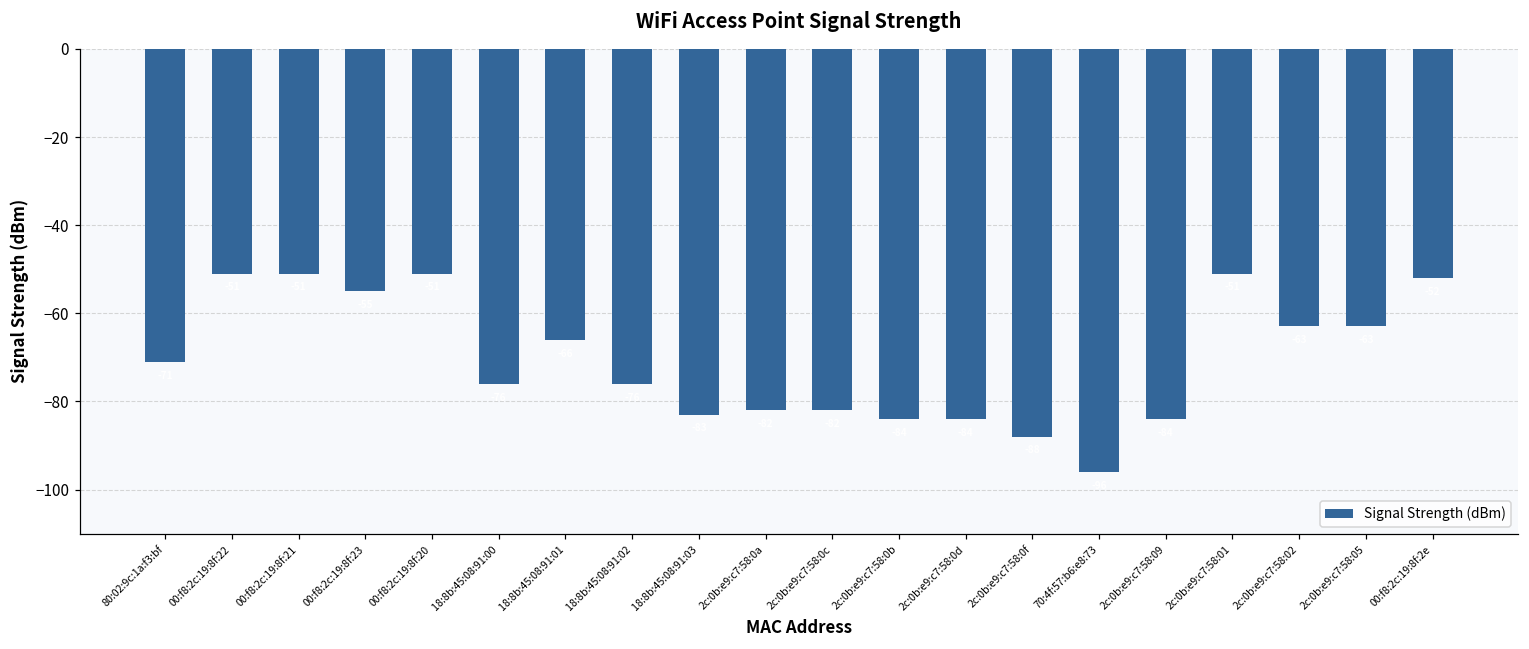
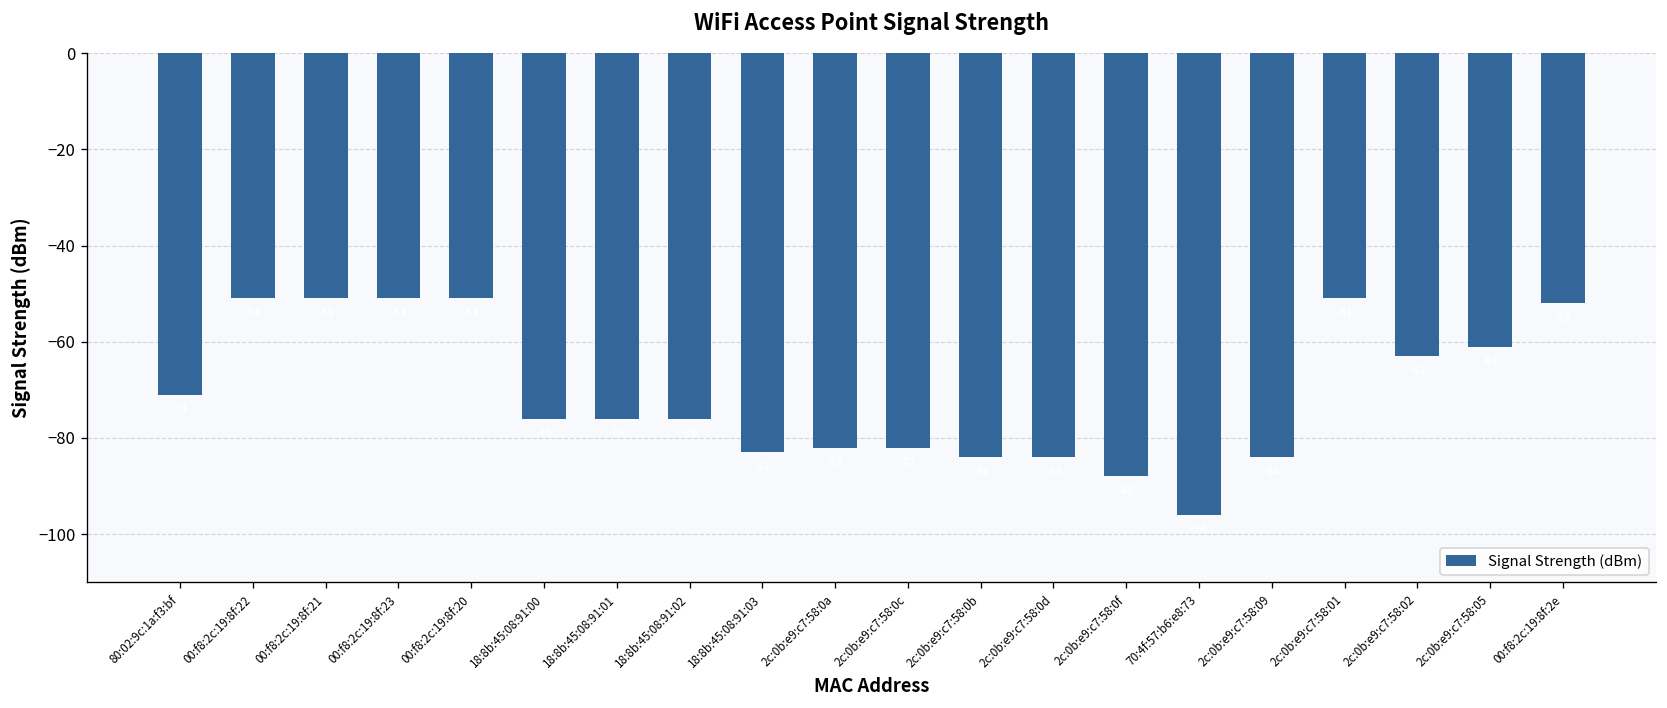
00:f8:2c:19:8f:23: -55 -> -51
18:8b:45:08:91:01: -66 -> -76
2c:0b:e9:c7:58:05: -63 -> -61
